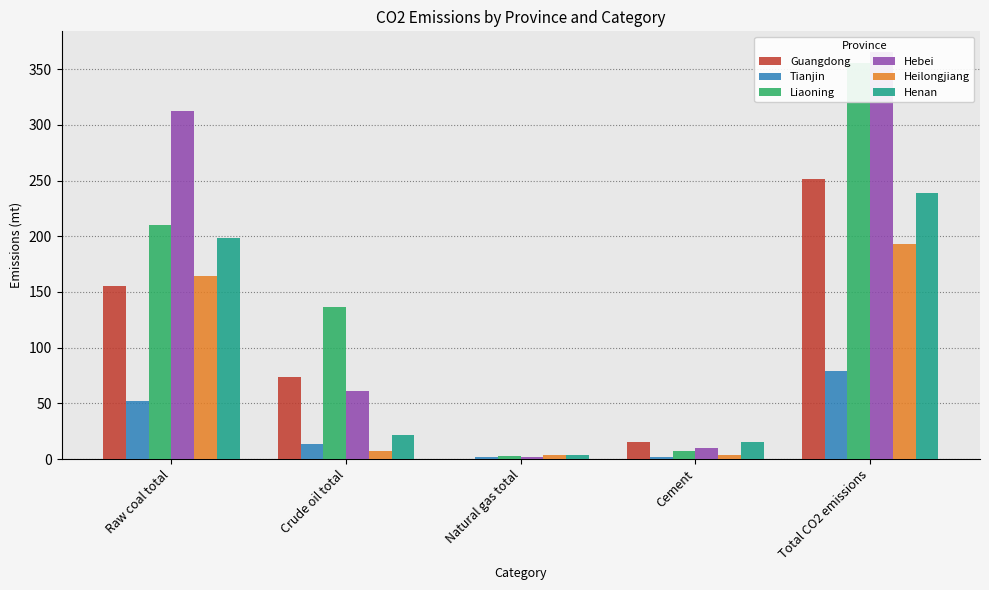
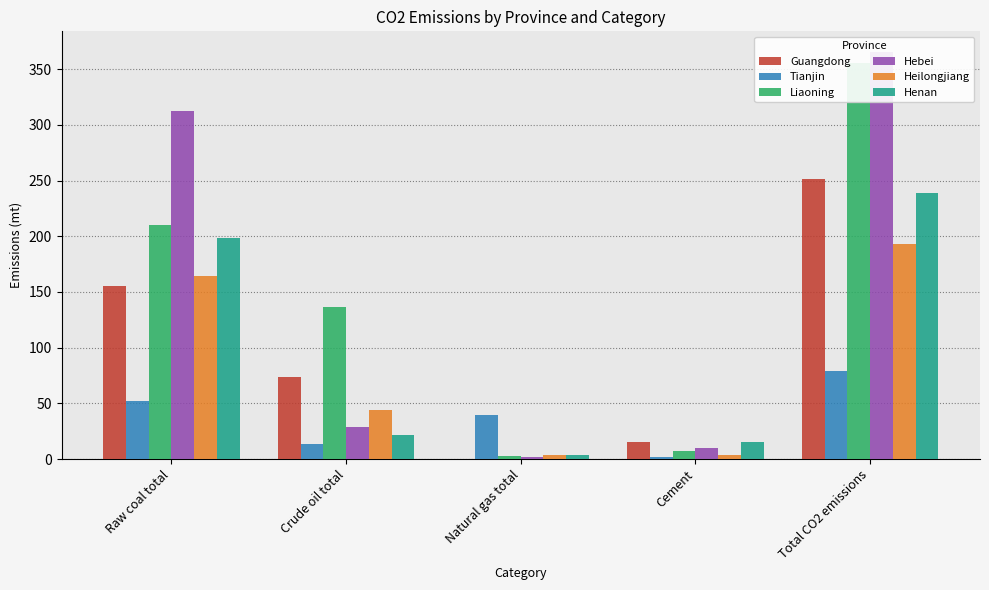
Hebei, Crude oil total: 61 -> 28
Heilongjiang, Crude oil total: 7 -> 44
Tianjin, Natural gas total: 2 -> 40
